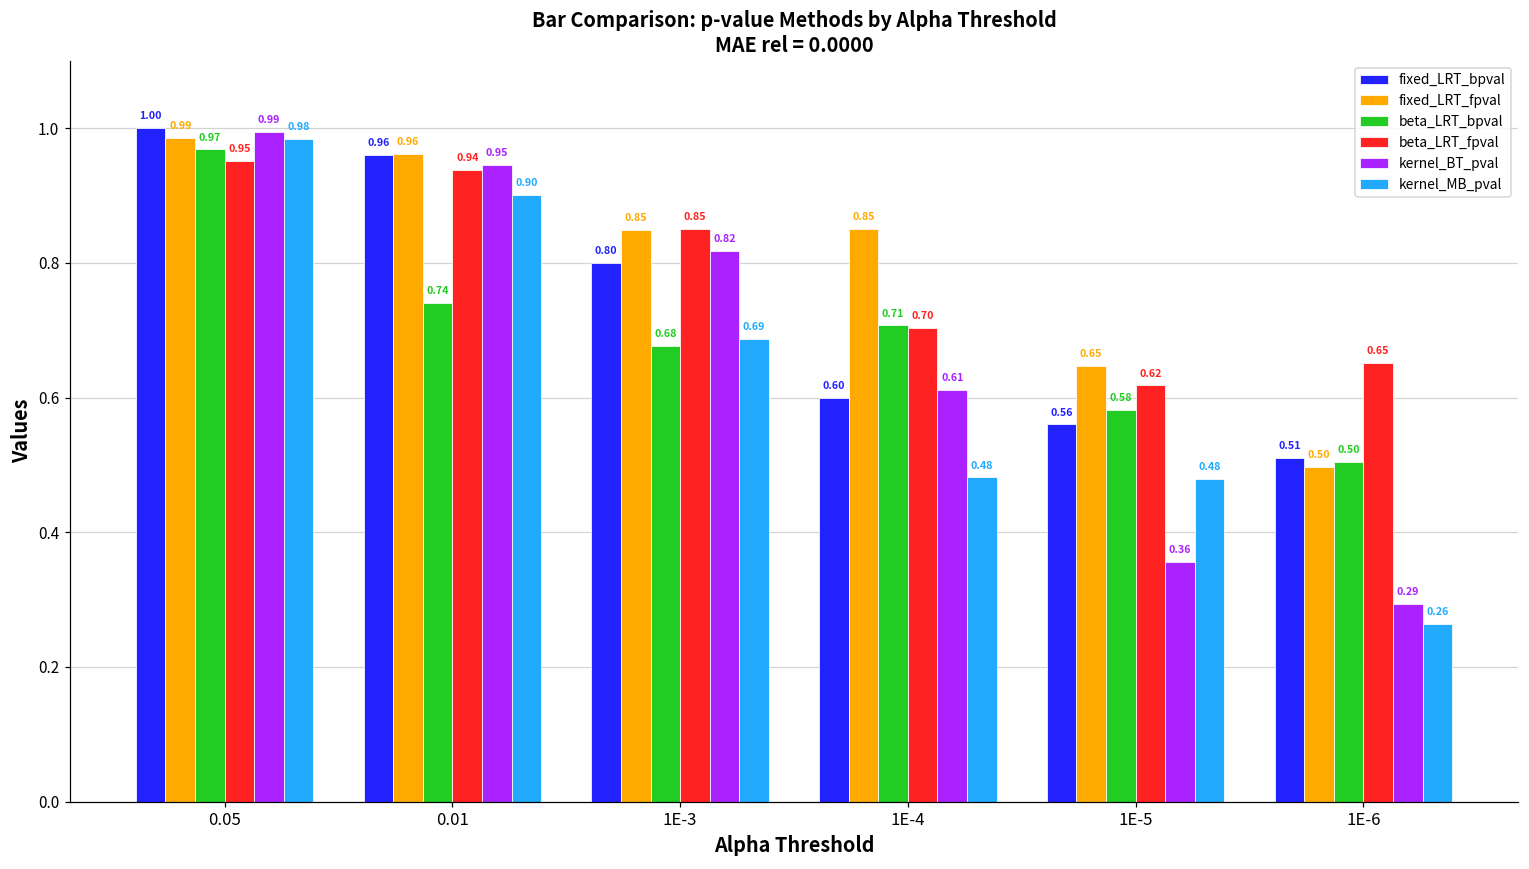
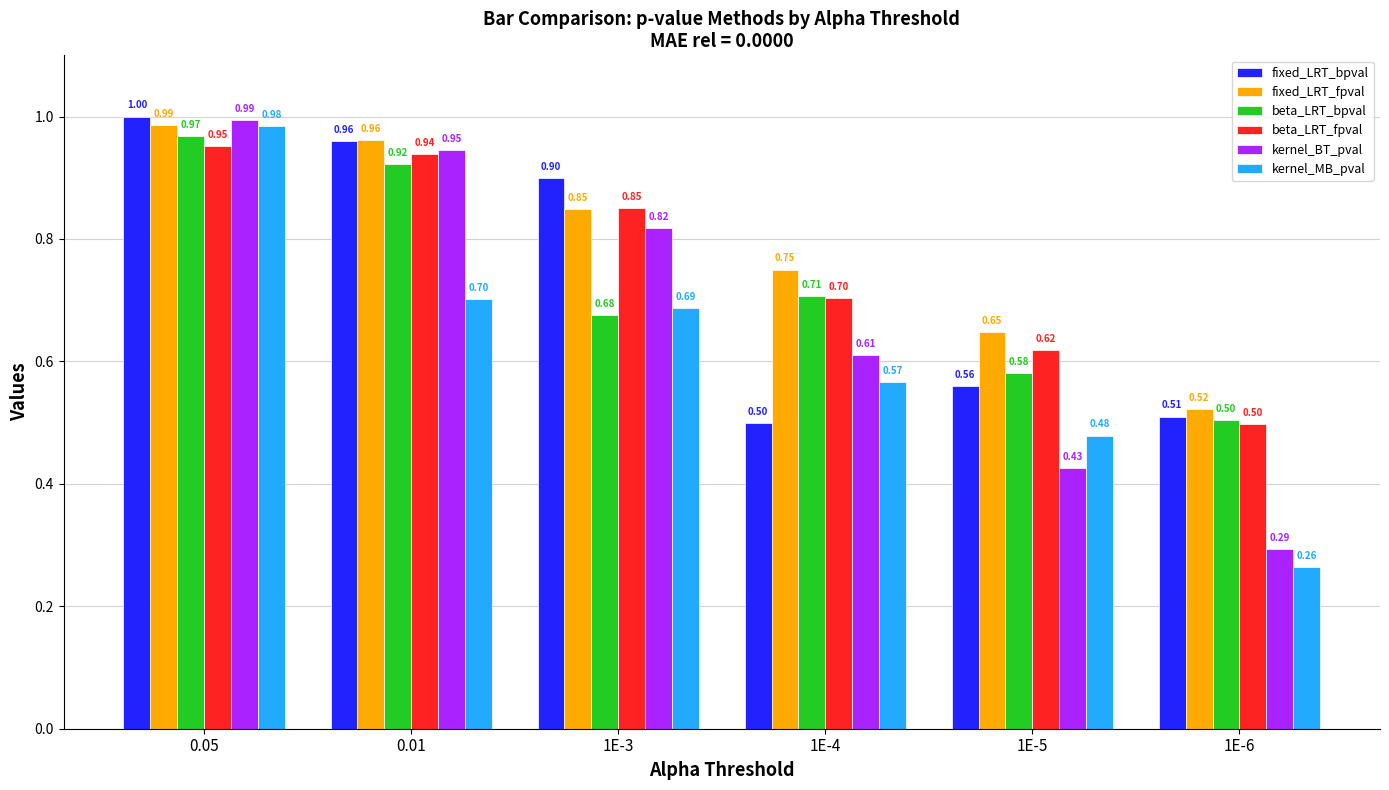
beta_LRT_bpval, 0.01: 0.74 -> 0.92
kernel_MB_pval, 0.01: 0.90 -> 0.70
fixed_LRT_bpval, 1E-3: 0.80 -> 0.90
fixed_LRT_bpval, 1E-4: 0.60 -> 0.50
fixed_LRT_fpval, 1E-4: 0.85 -> 0.75
kernel_MB_pval, 1E-4: 0.48 -> 0.57
kernel_BT_pval, 1E-5: 0.36 -> 0.43
fixed_LRT_fpval, 1E-6: 0.50 -> 0.52
beta_LRT_fpval, 1E-6: 0.65 -> 0.50
